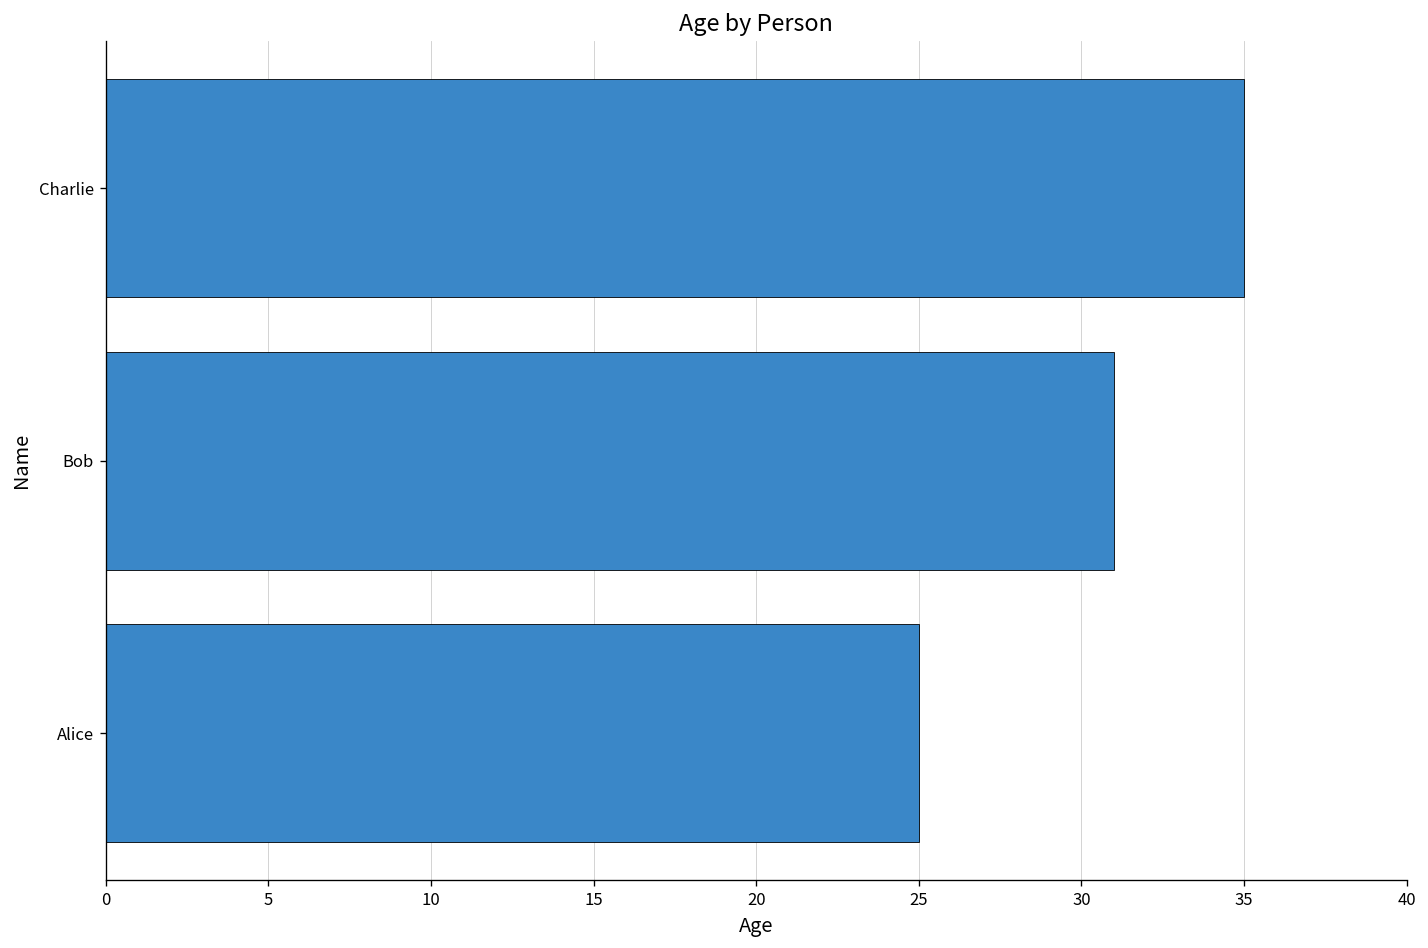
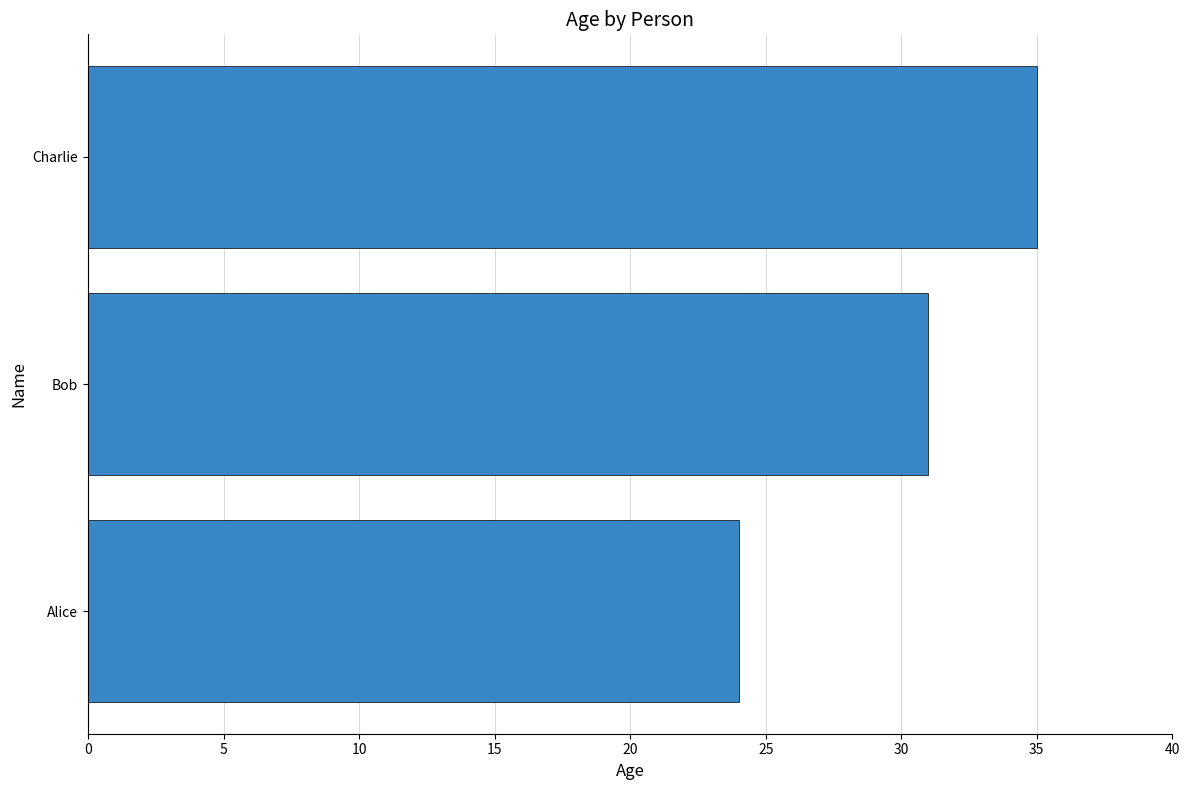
Alice: 25 -> 24
